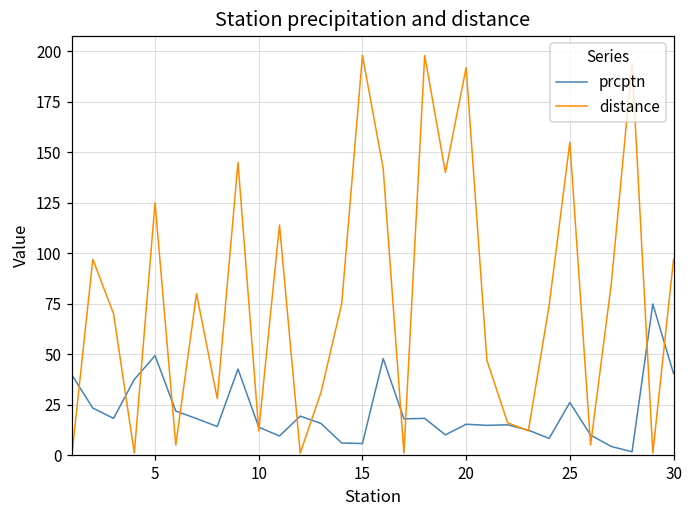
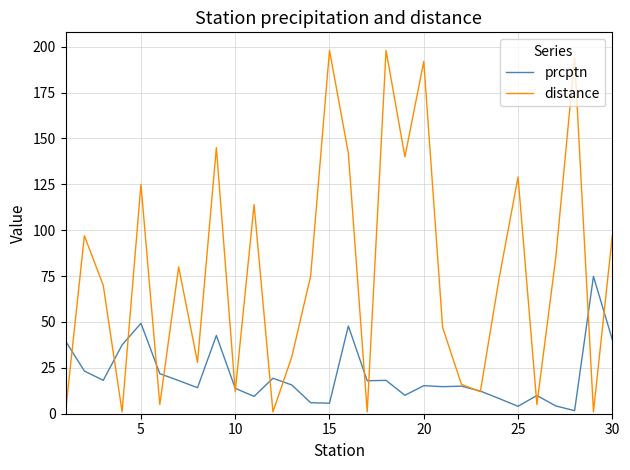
prcptn, 25: 26 -> 4
distance, 25: 155 -> 129
